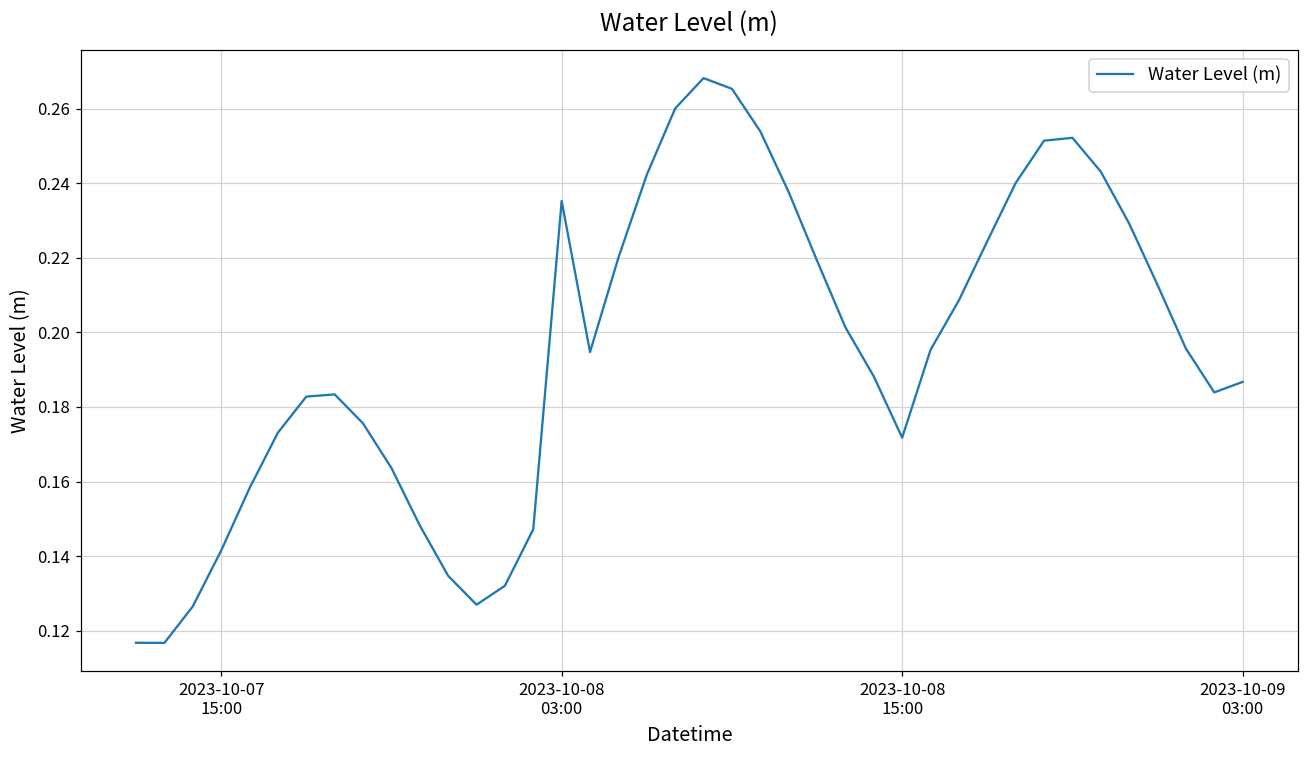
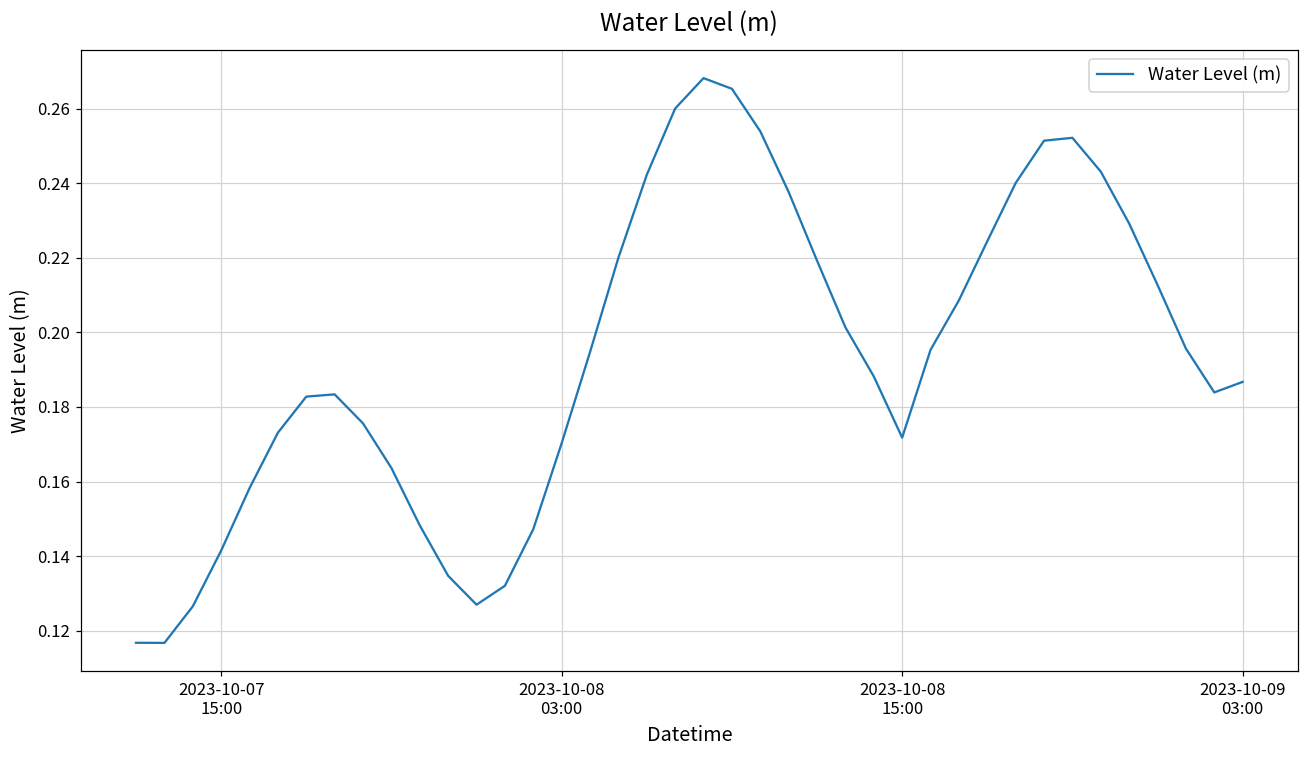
2023-10-08 03:00: 0.235 -> 0.170
